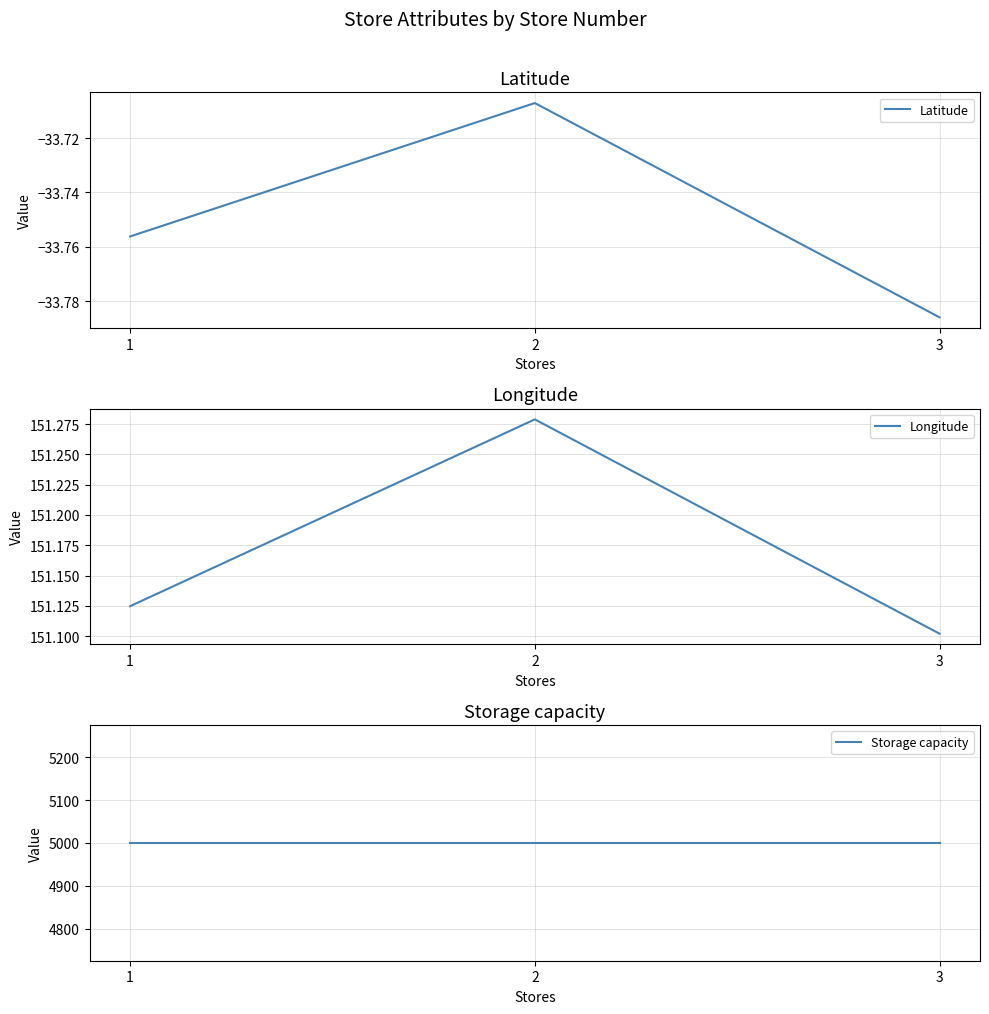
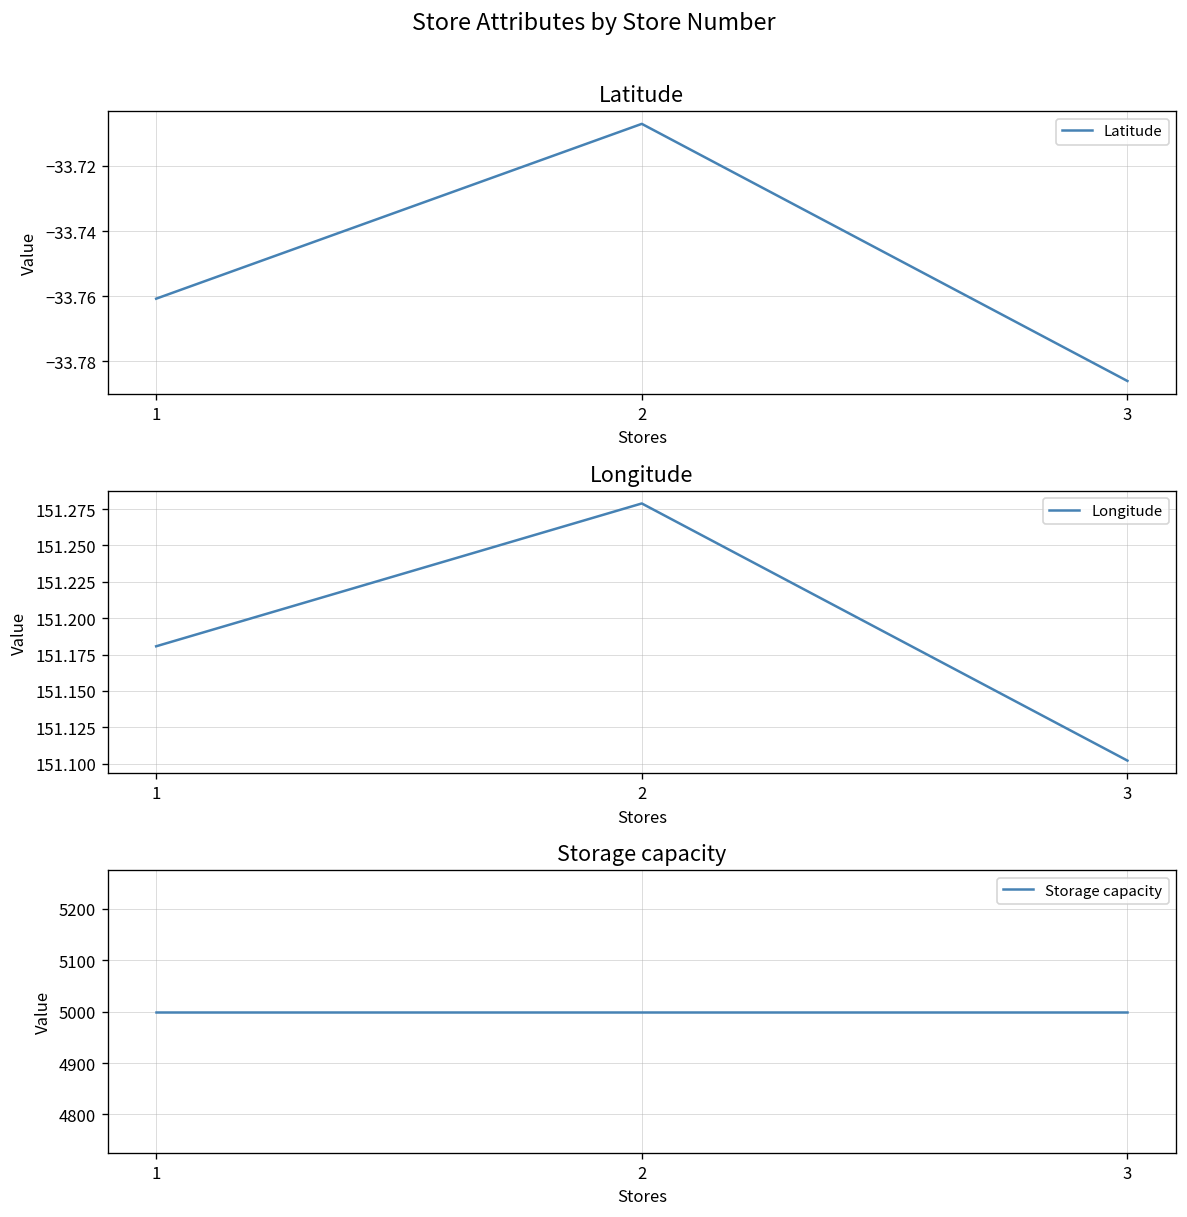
Latitude, 1: -33.756 -> -33.761
Longitude, 1: 151.125 -> 151.181
